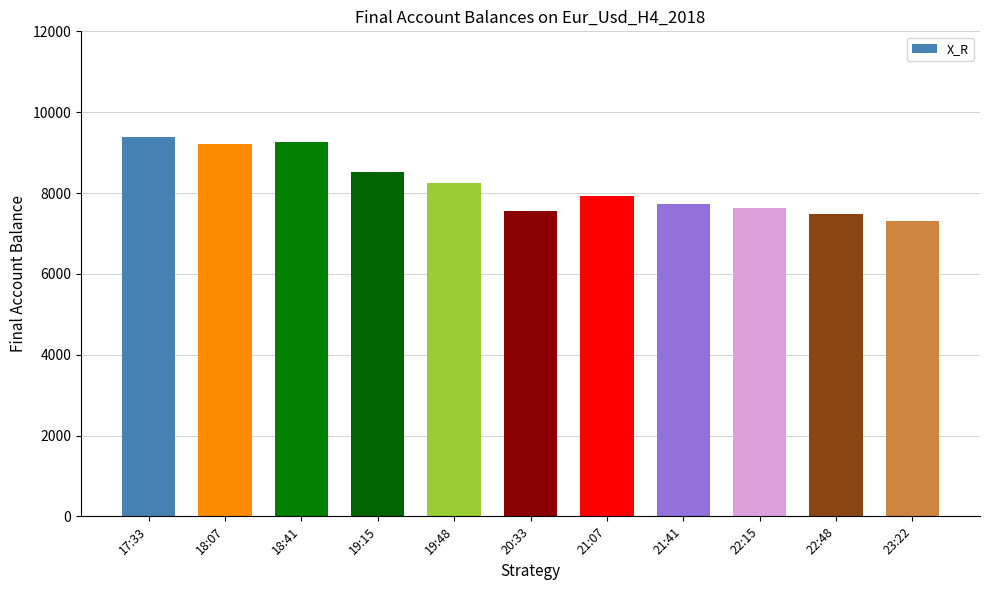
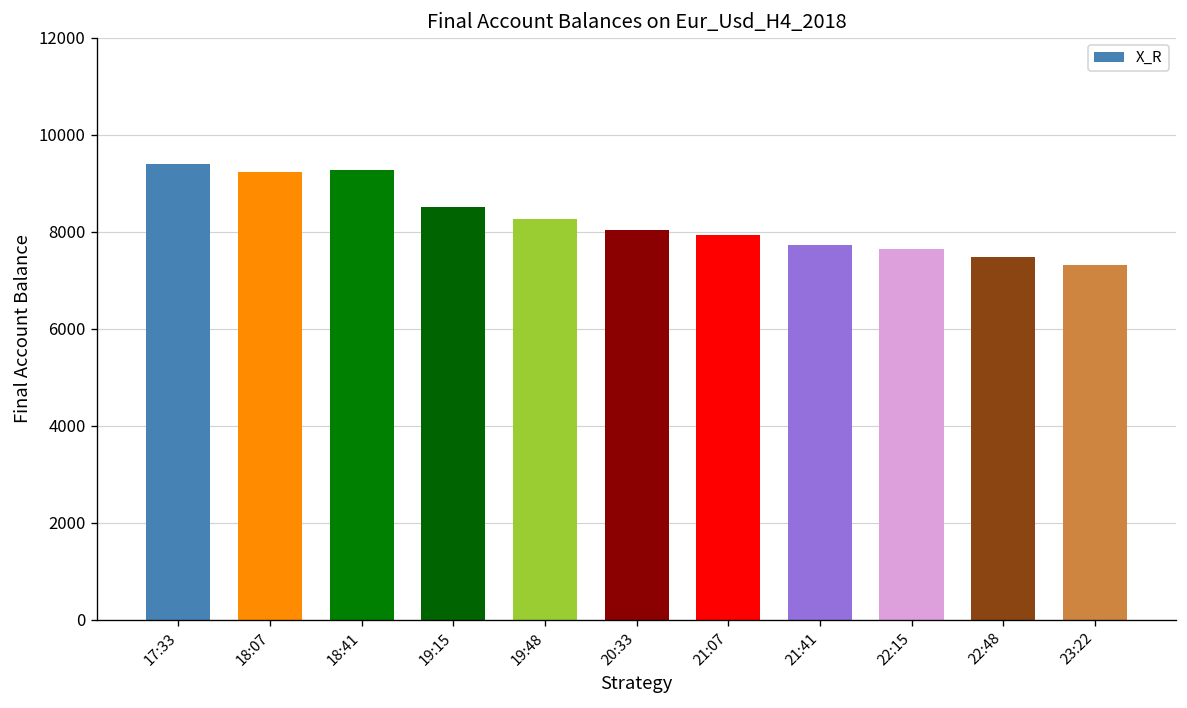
20:33: 7500 -> 8000
